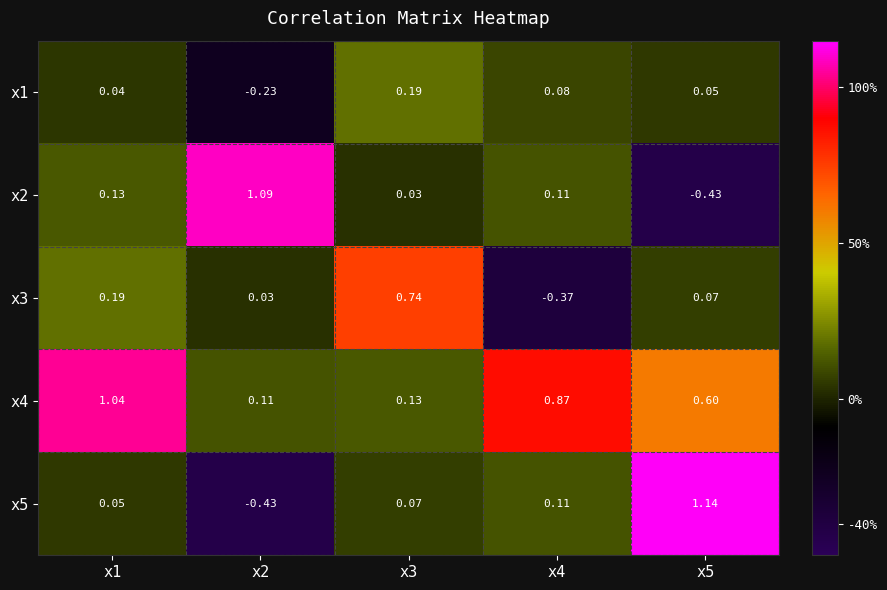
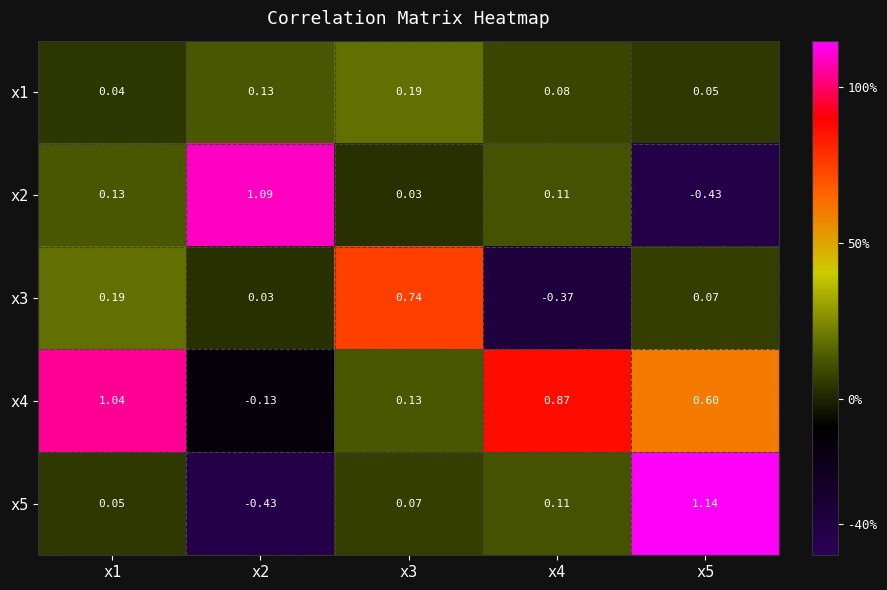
x1, x2: -0.23 -> 0.13
x4, x2: 0.11 -> -0.13
